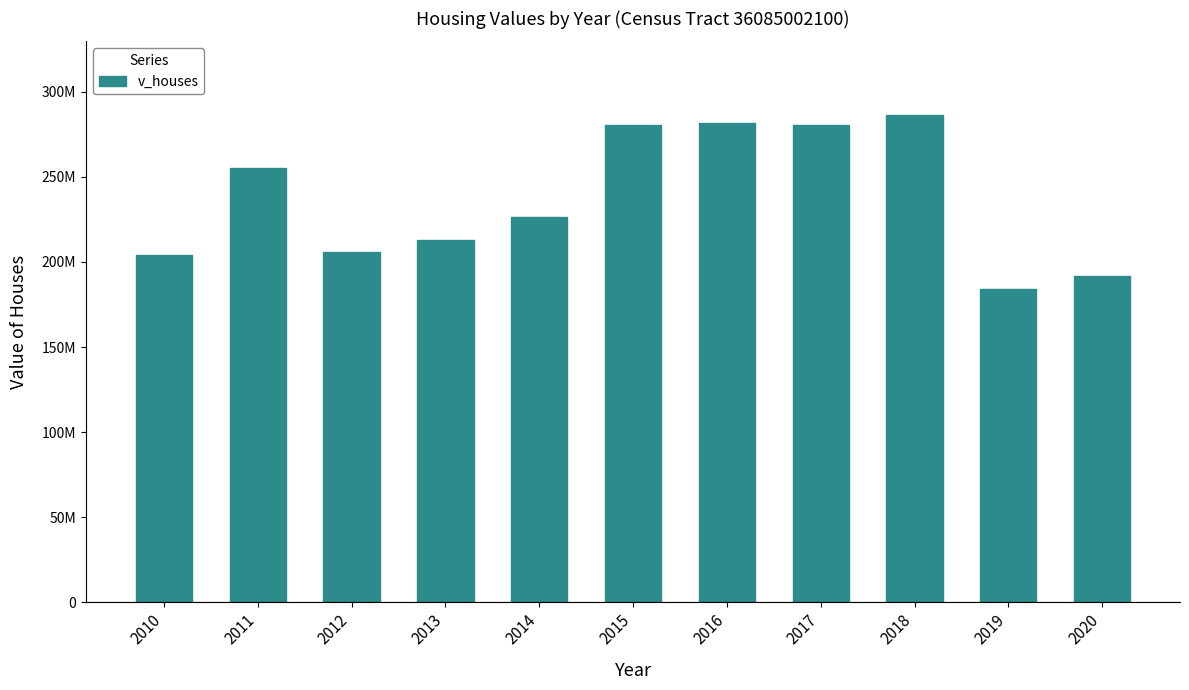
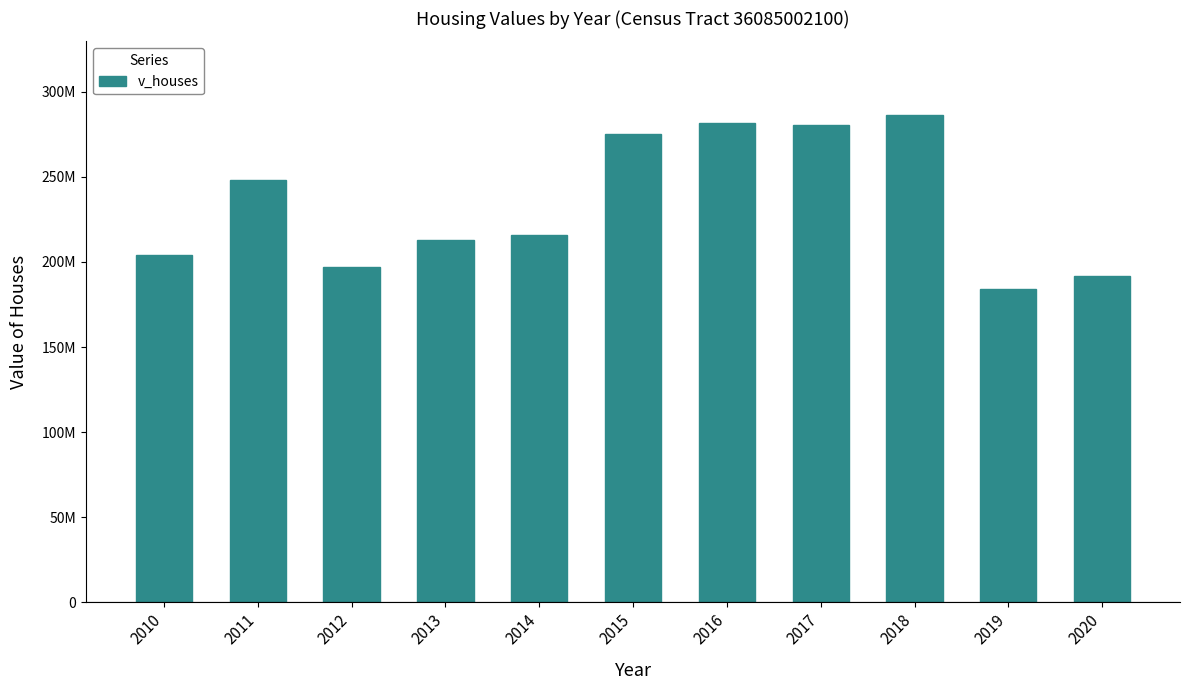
2011: 255000000 -> 248000000
2012: 206000000 -> 197000000
2014: 227000000 -> 216000000
2015: 280000000 -> 275000000
